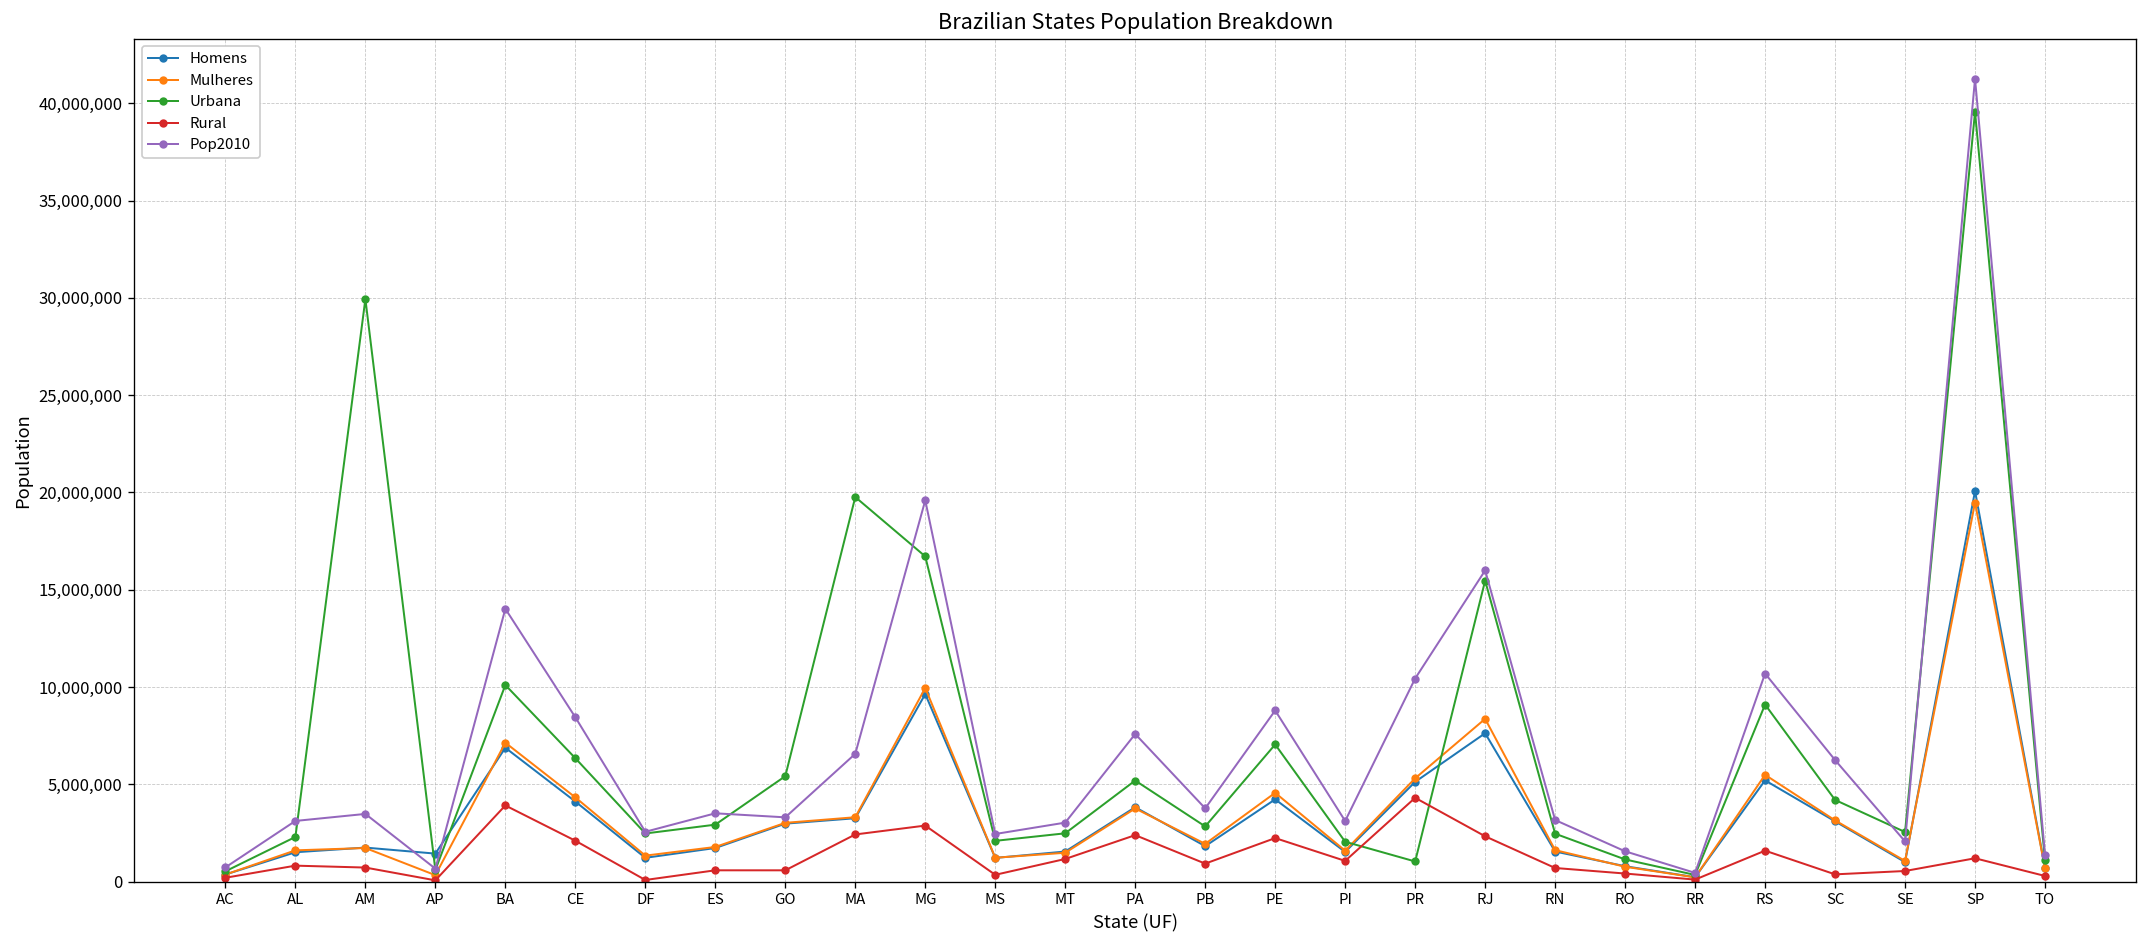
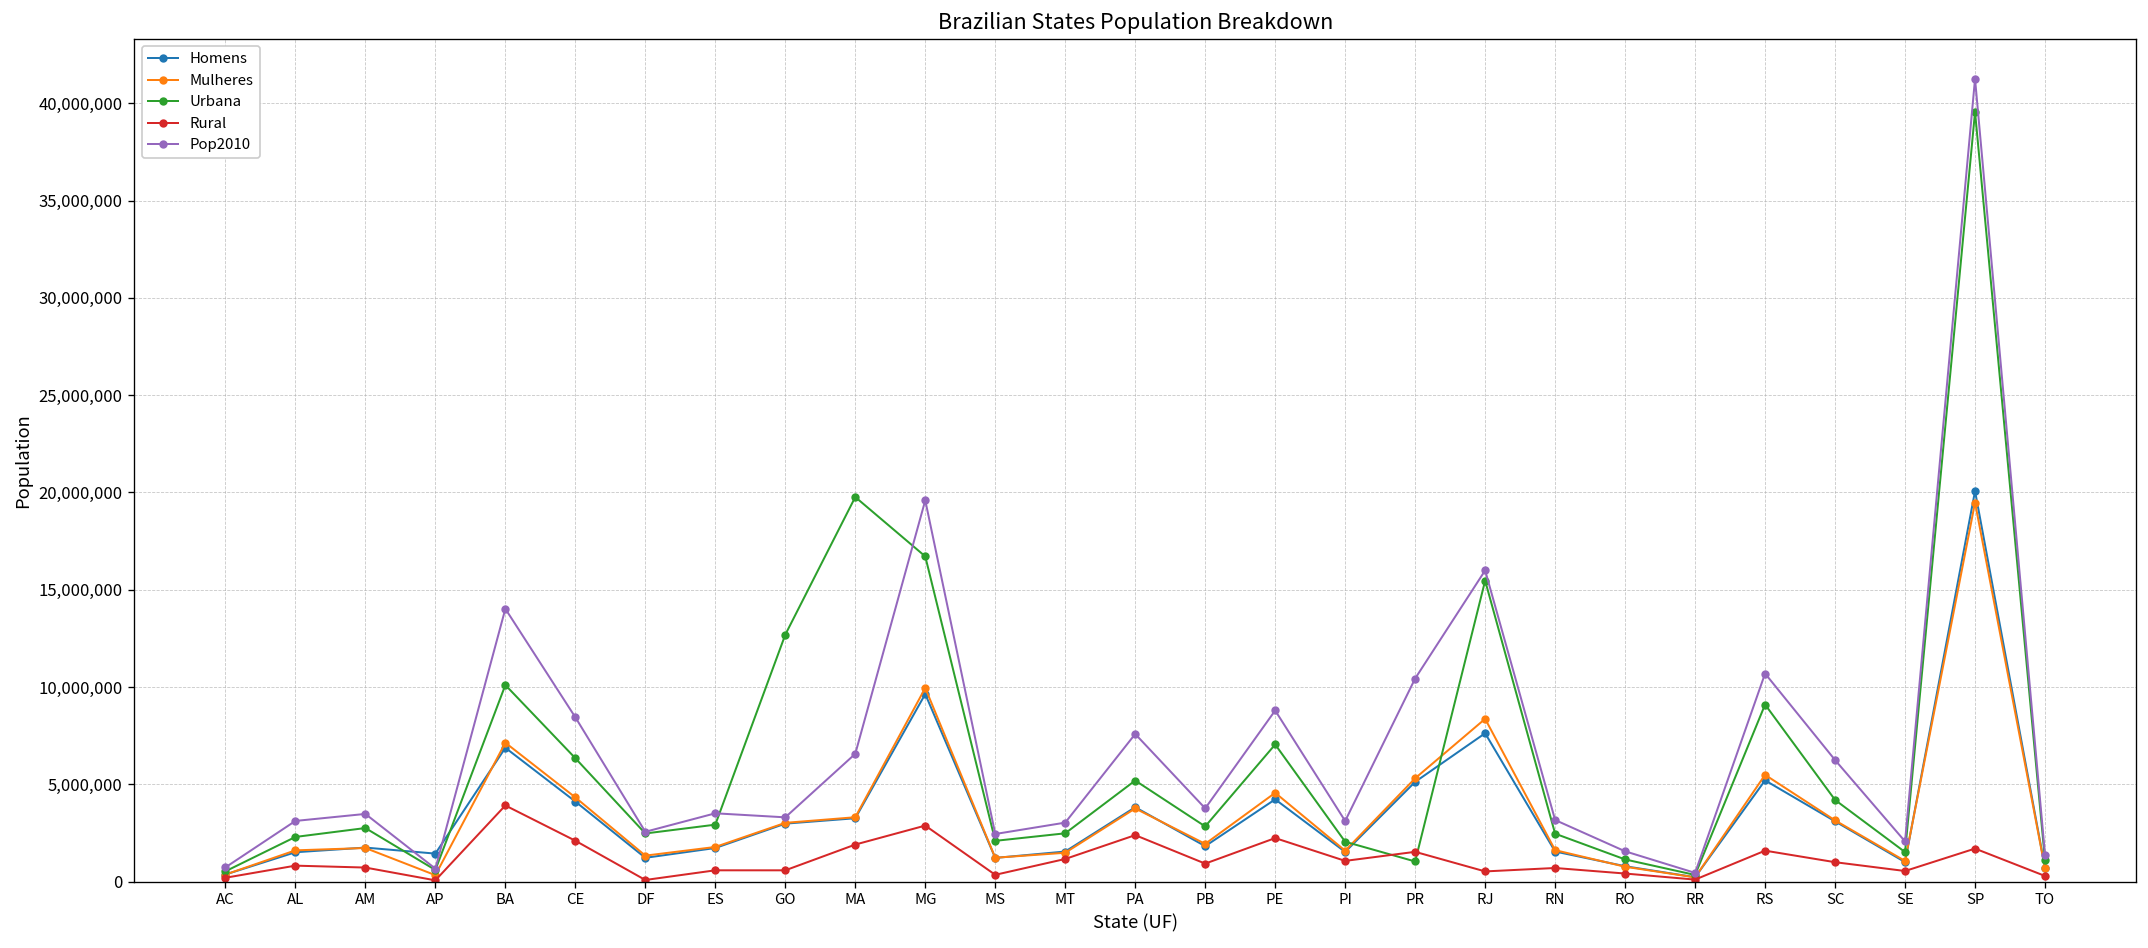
Urbana, AM: 29,900,000 -> 2,800,000
Urbana, GO: 5,400,000 -> 12,700,000
Rural, MA: 2,400,000 -> 1,900,000
Rural, PR: 4,300,000 -> 1,500,000
Rural, RJ: 2,300,000 -> 500,000
Rural, SC: 400,000 -> 1,000,000
Urbana, SE: 2,600,000 -> 1,500,000
Rural, SP: 1,200,000 -> 1,700,000
